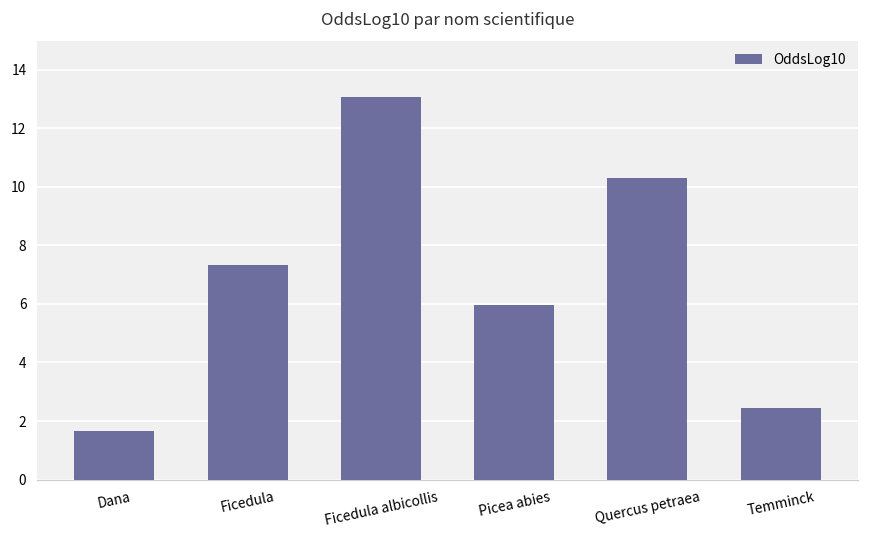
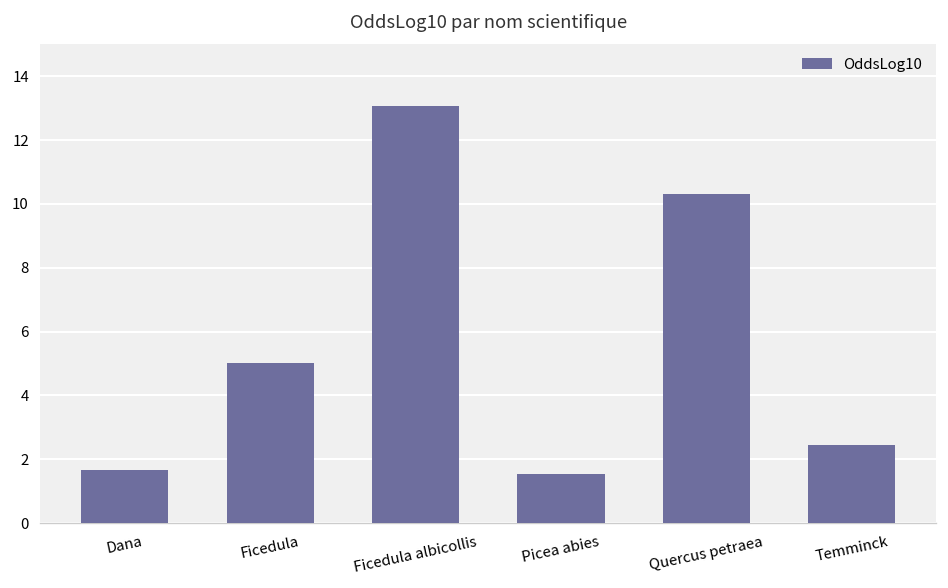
Ficedula: 7.3 -> 5.0
Picea abies: 6.0 -> 1.5
